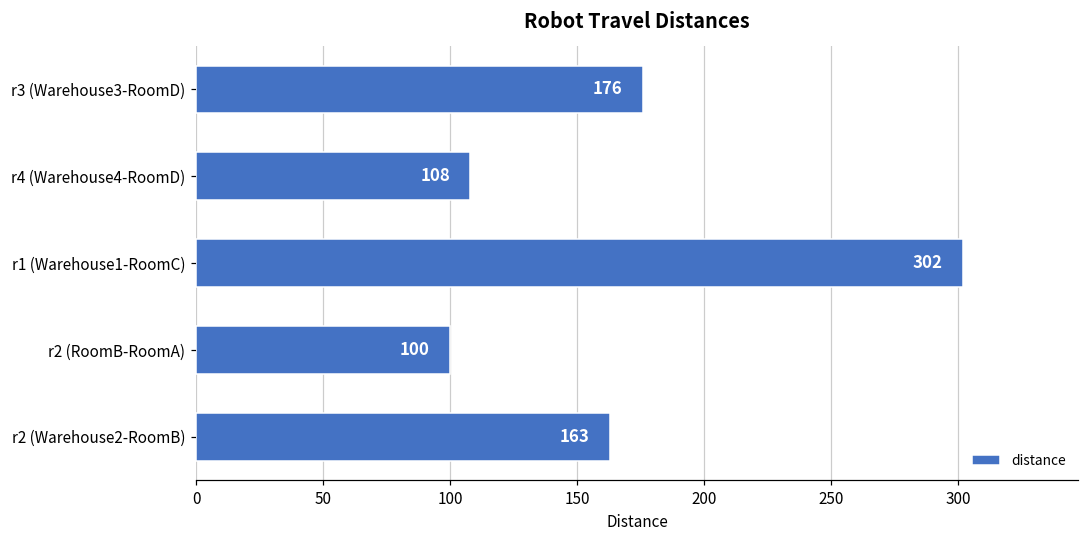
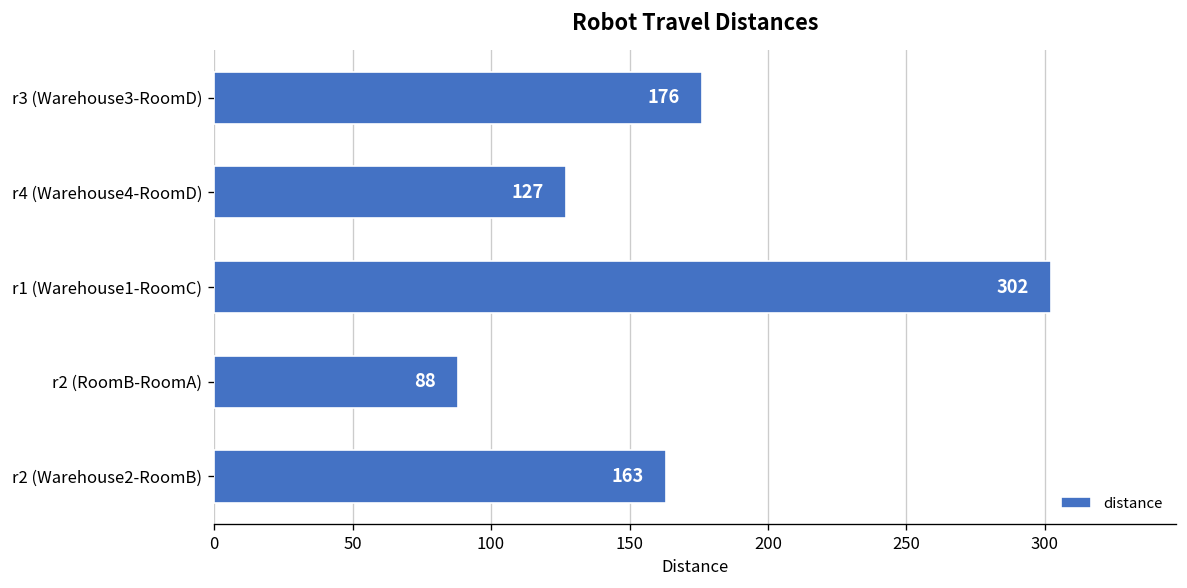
r4 (Warehouse4-RoomD): 108 -> 127
r2 (RoomB-RoomA): 100 -> 88
